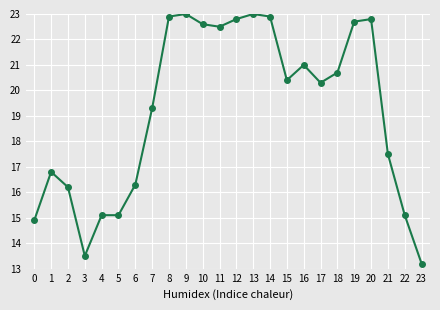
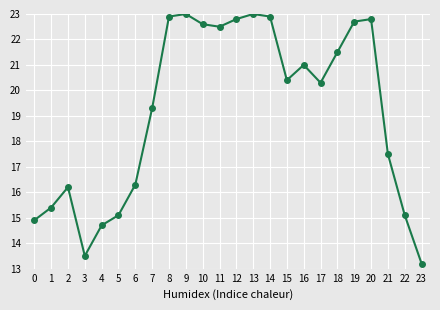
1: 16.8 -> 15.4
4: 15.1 -> 14.7
18: 20.7 -> 21.5
